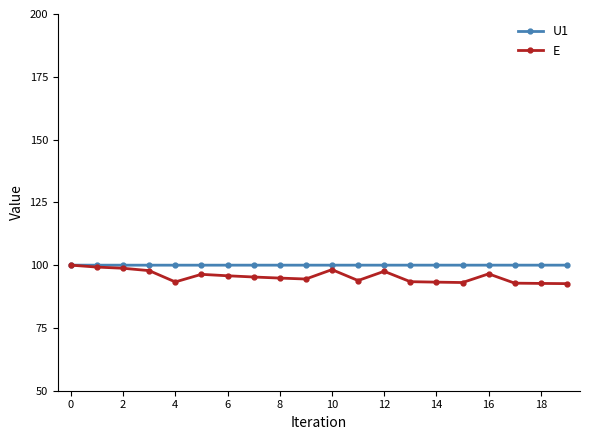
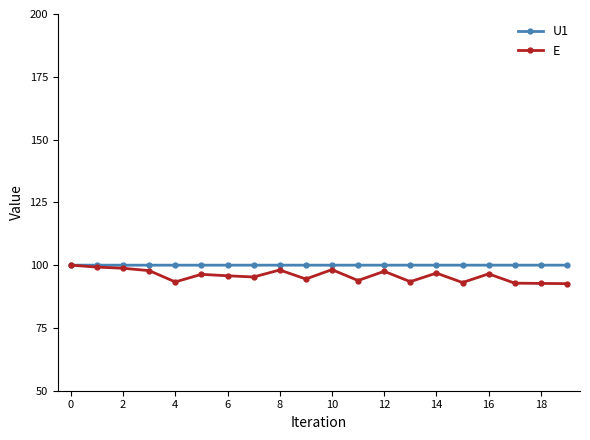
E, 8: 95 -> 98
E, 14: 93 -> 97
